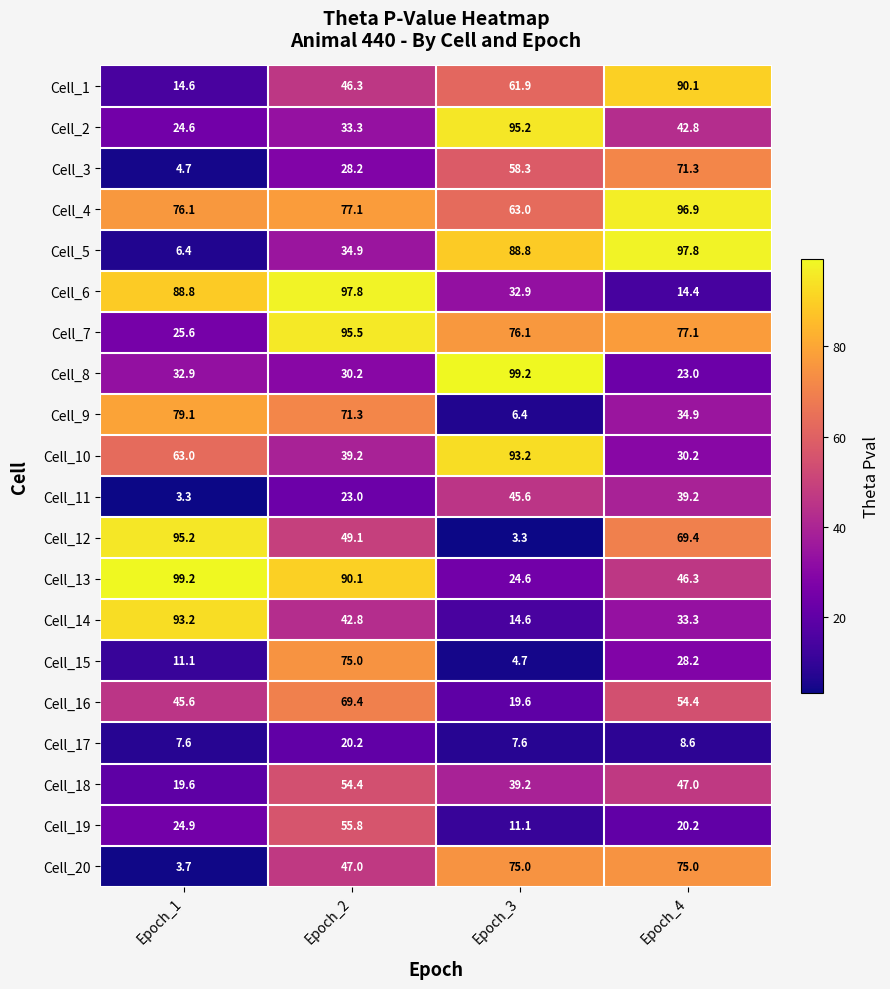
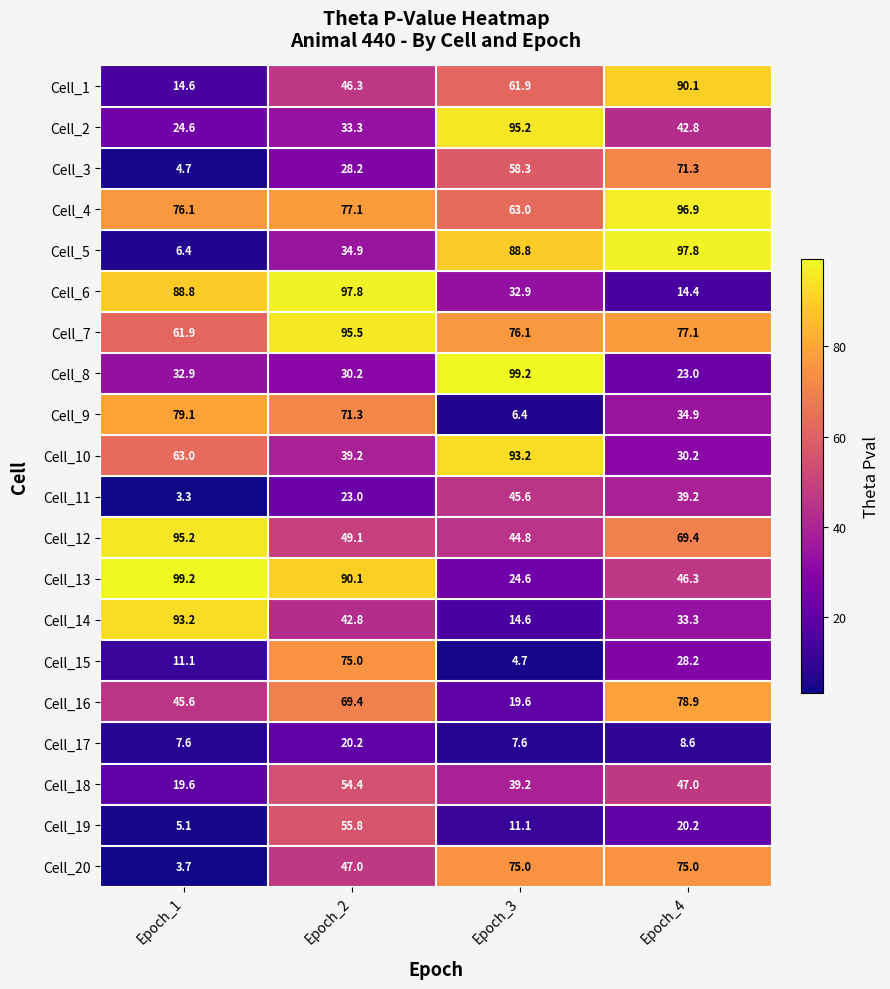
Cell_7, Epoch_1: 25.6 -> 61.9
Cell_12, Epoch_3: 3.3 -> 44.8
Cell_16, Epoch_4: 54.4 -> 78.9
Cell_19, Epoch_1: 24.9 -> 5.1
